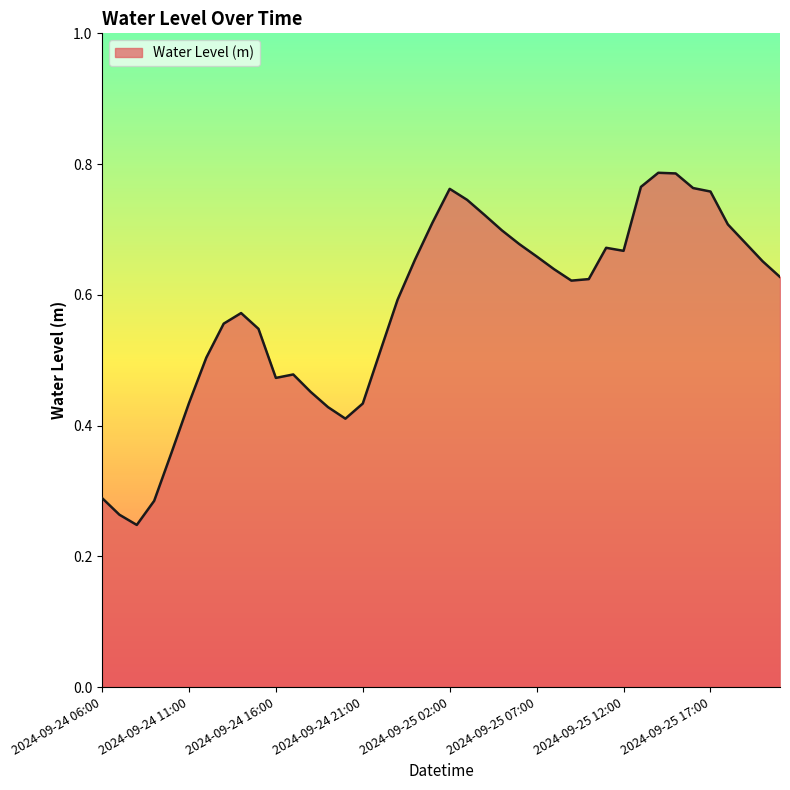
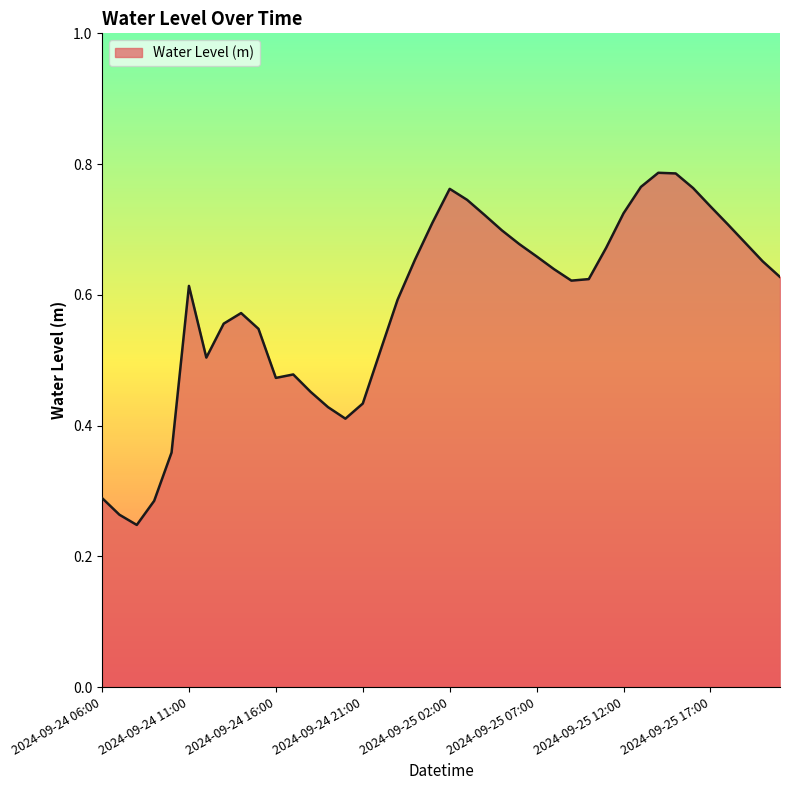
2024-09-24 11:00: 0.43 -> 0.61
2024-09-25 12:00: 0.67 -> 0.72
2024-09-25 17:00: 0.76 -> 0.74
